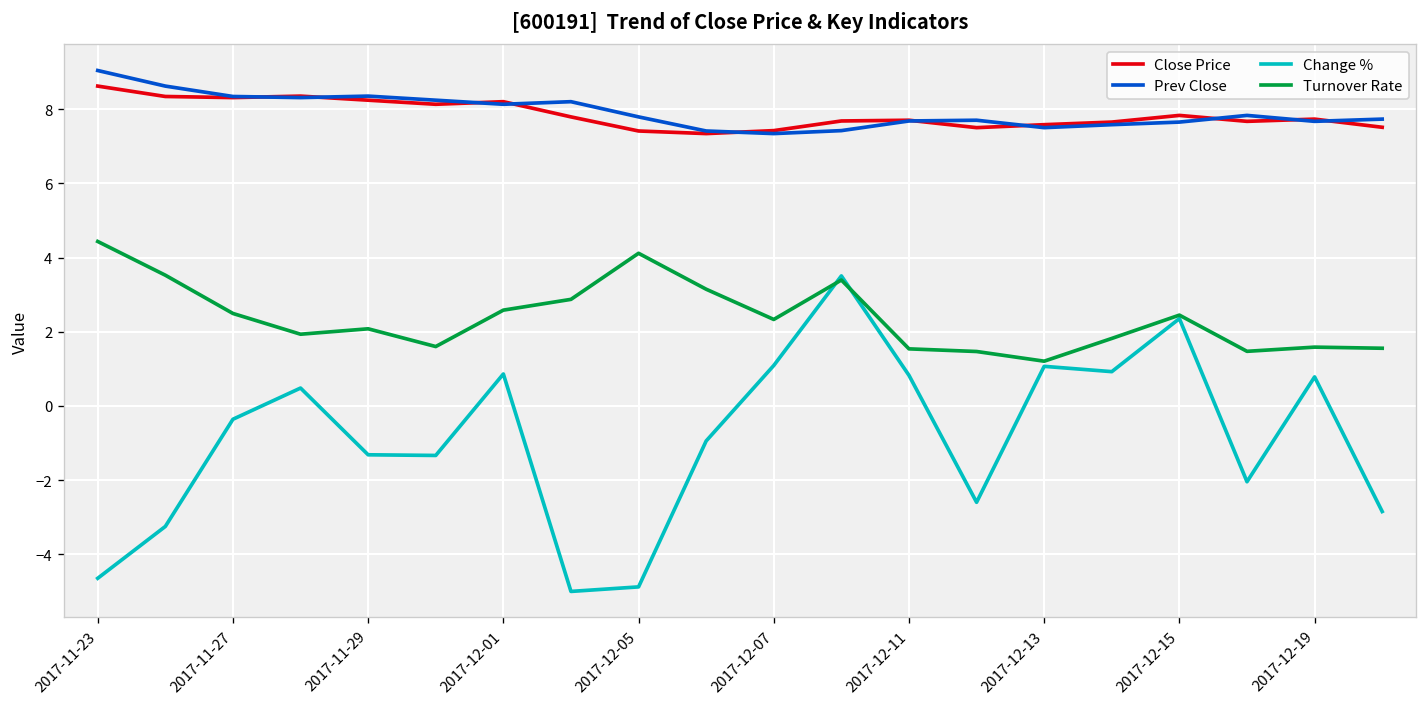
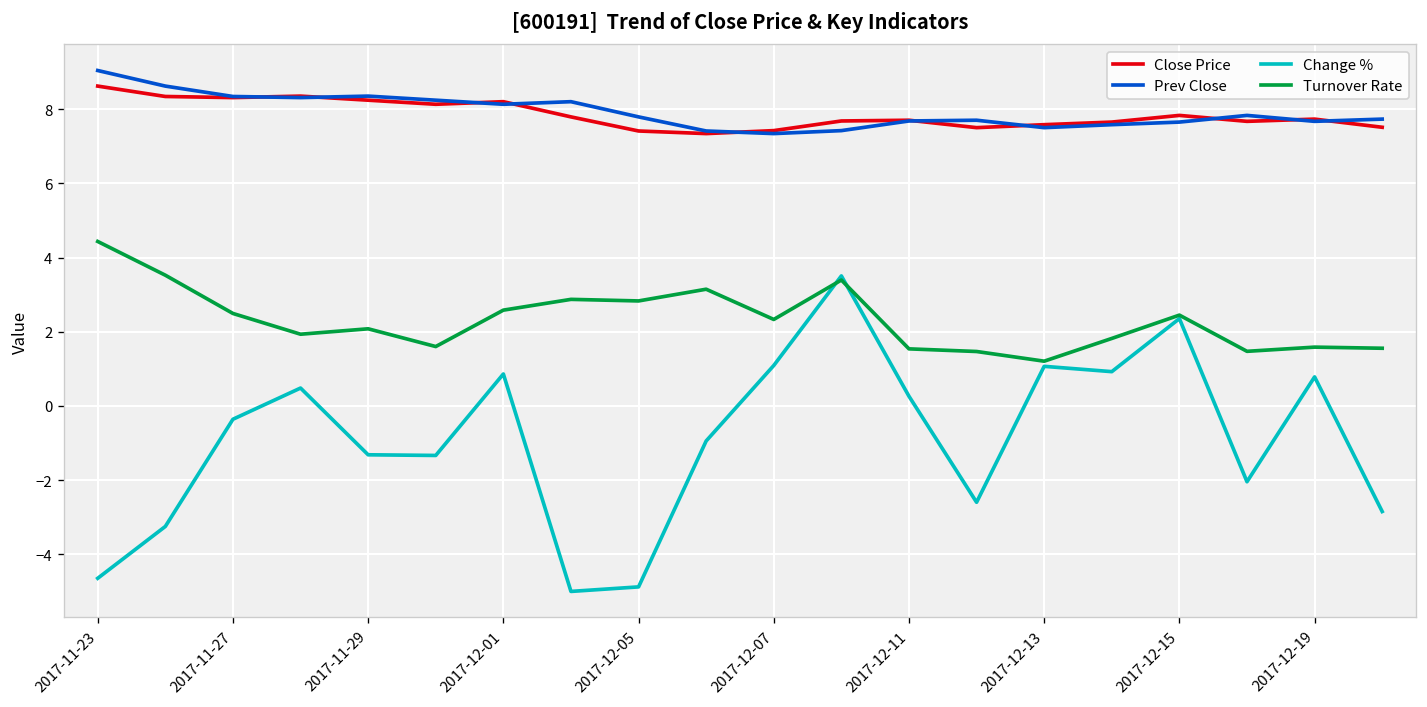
Turnover Rate, 2017-12-05: 4.1 -> 2.8
Change %, 2017-12-11: 0.8 -> 0.3
